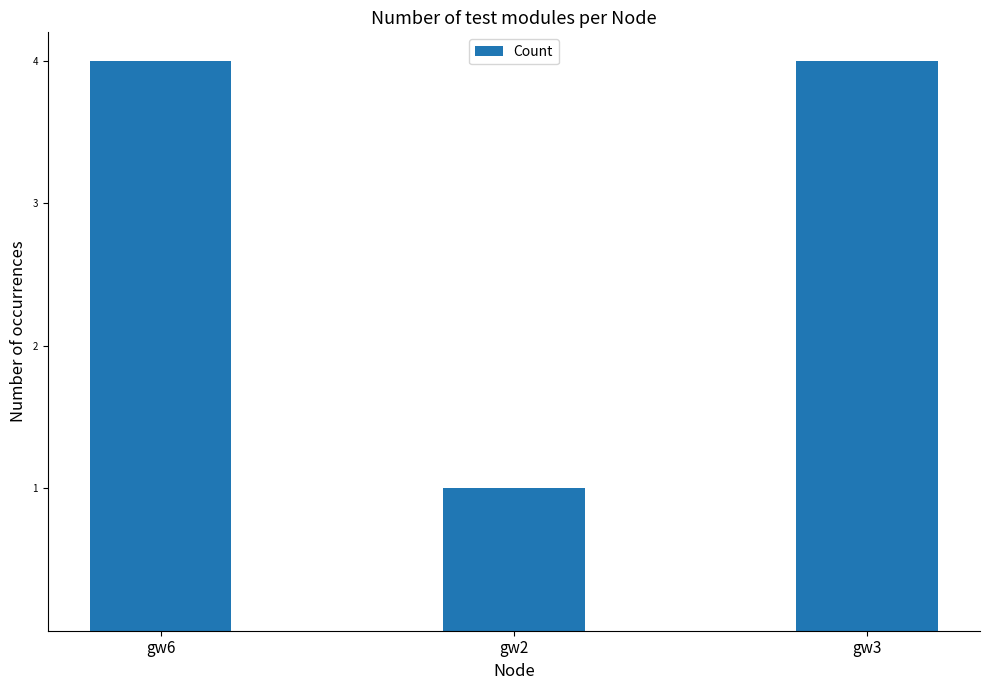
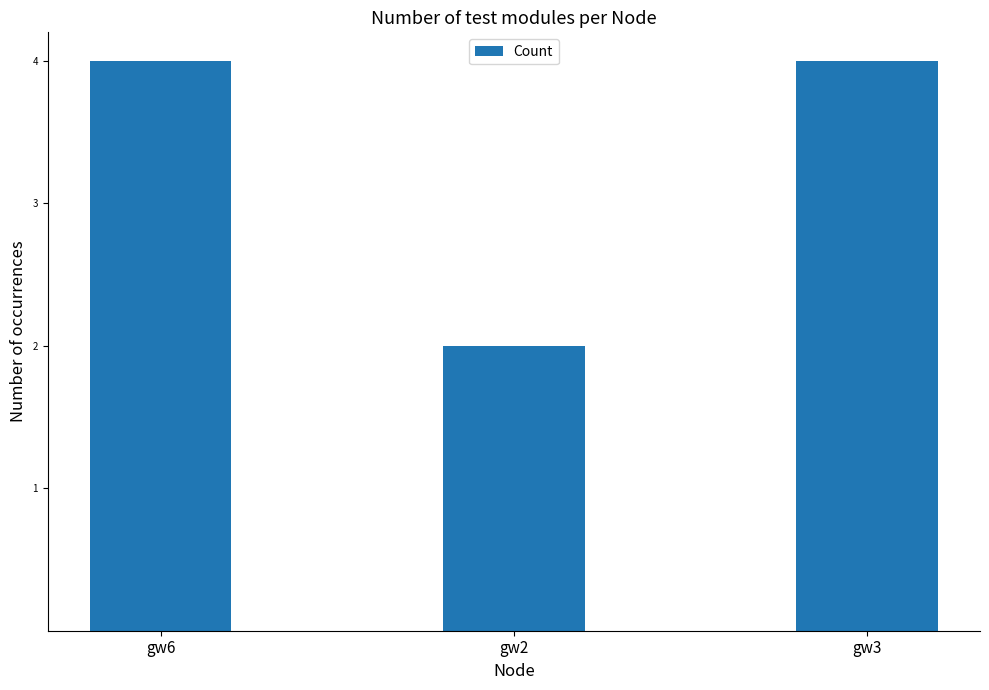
gw2: 1 -> 2
